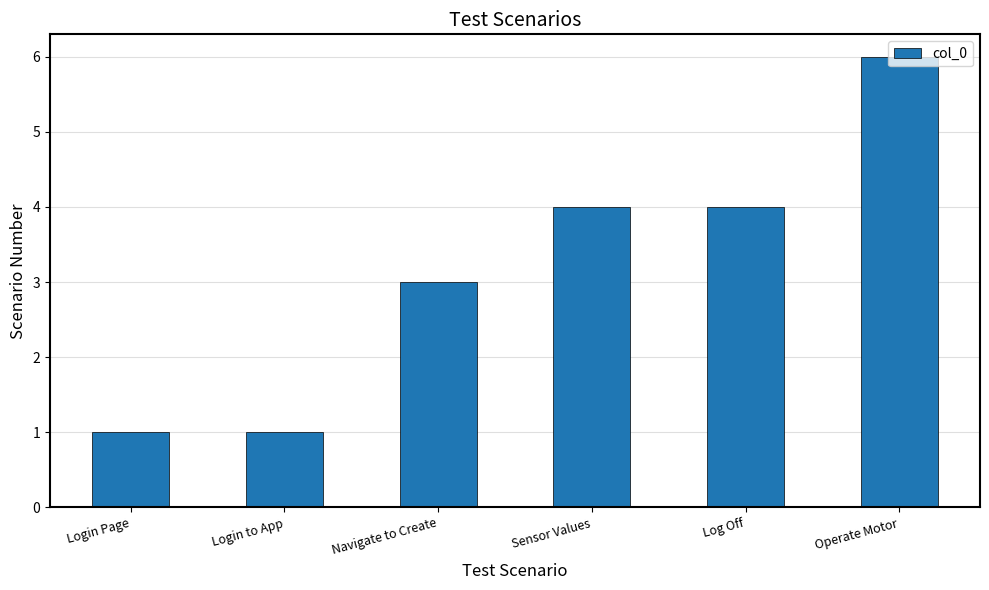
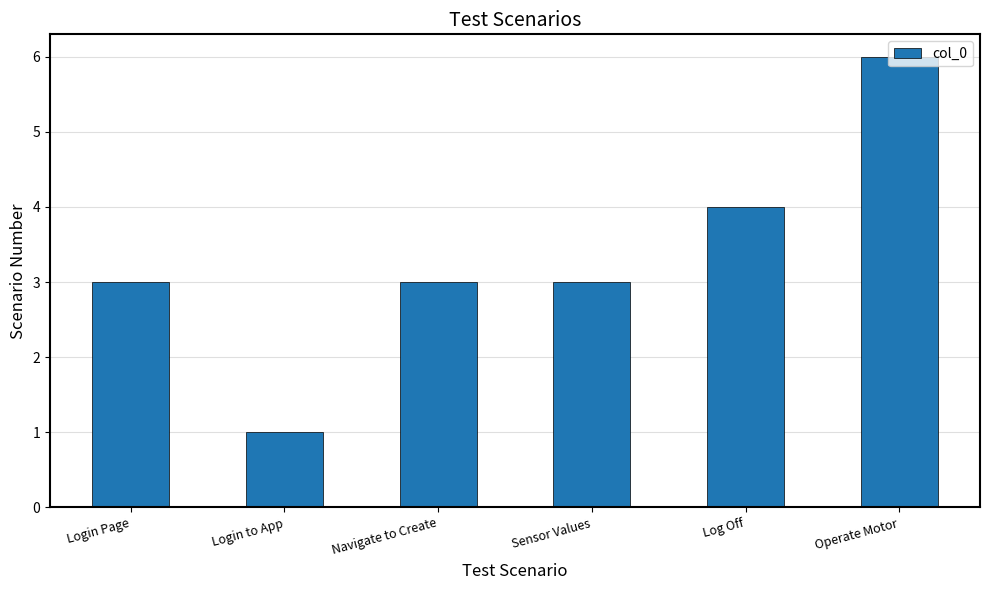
Login Page: 1 -> 3
Sensor Values: 4 -> 3
